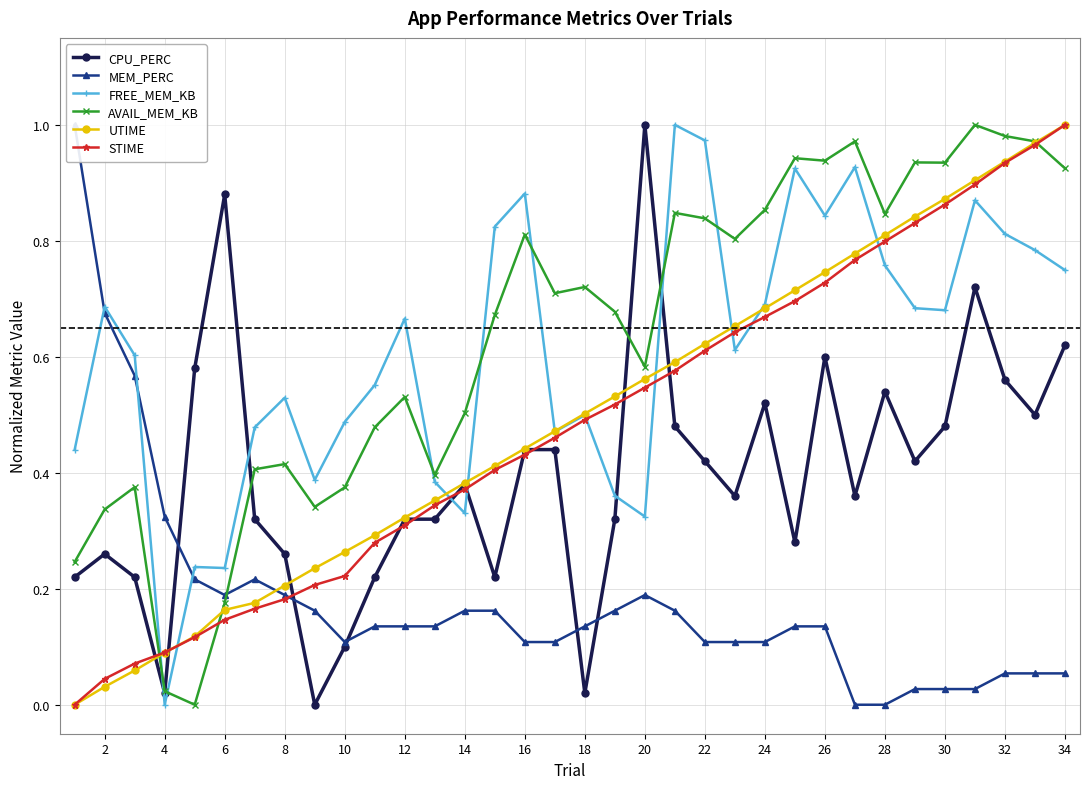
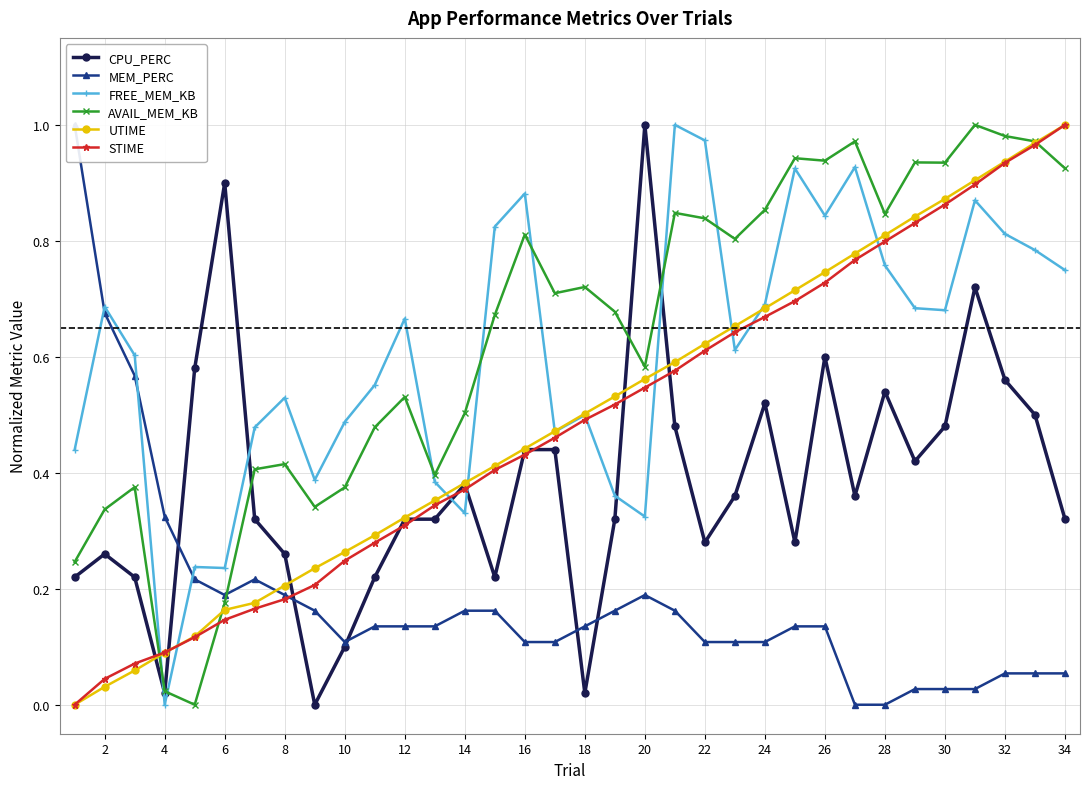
CPU_PERC, 6: 0.88 -> 0.90
STIME, 10: 0.22 -> 0.25
CPU_PERC, 22: 0.42 -> 0.28
CPU_PERC, 34: 0.62 -> 0.32
